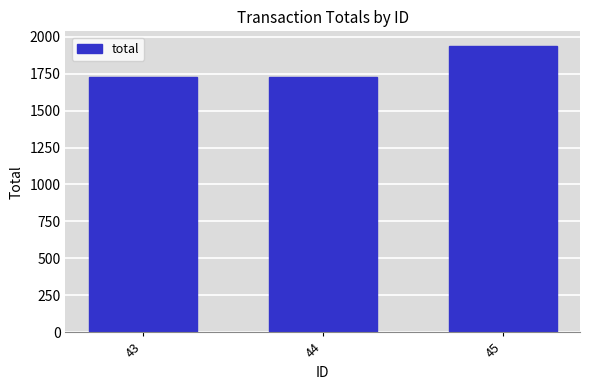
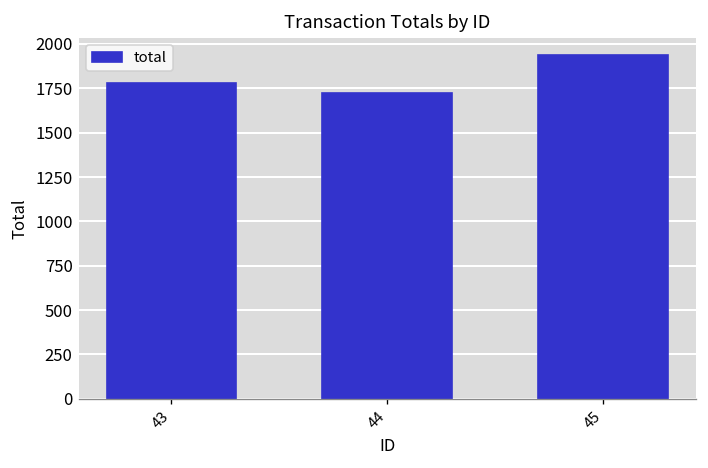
43: 1720 -> 1780
